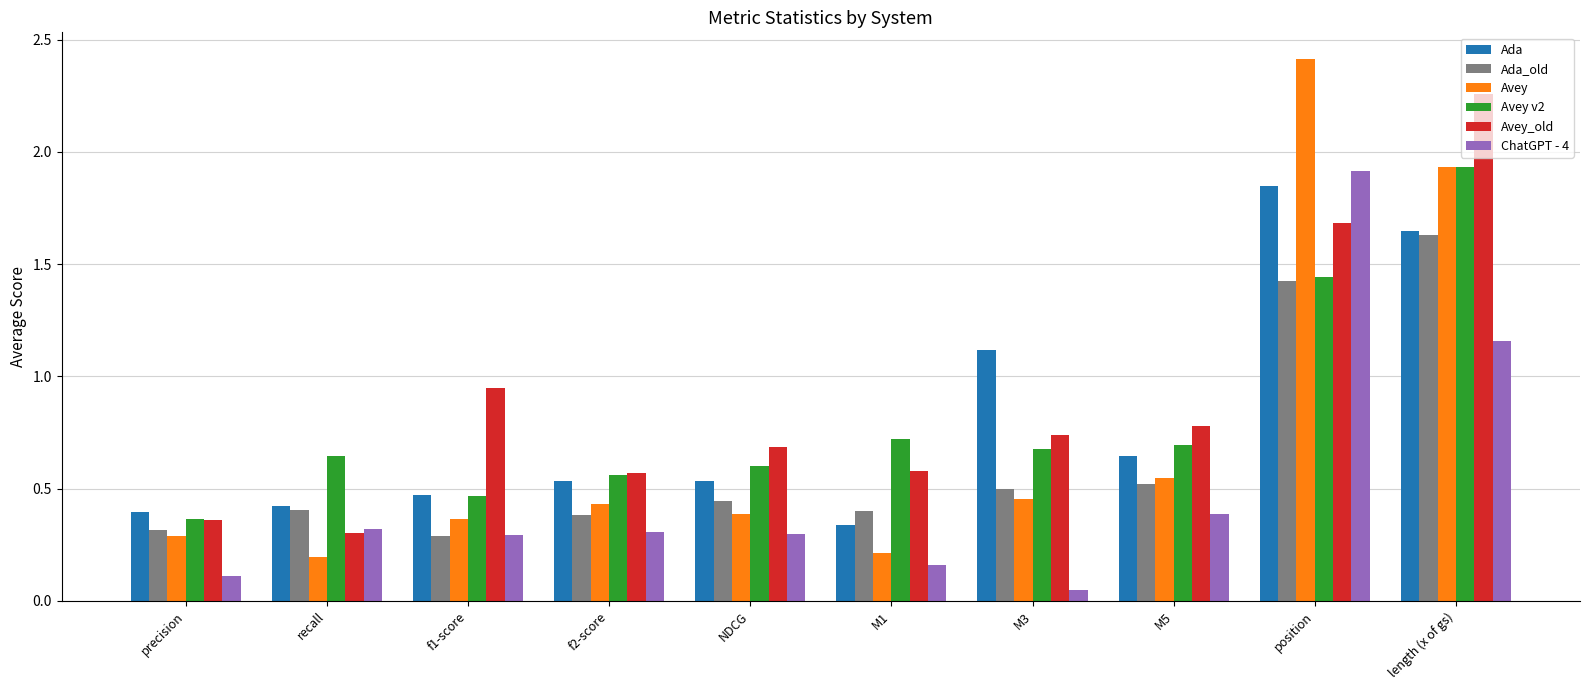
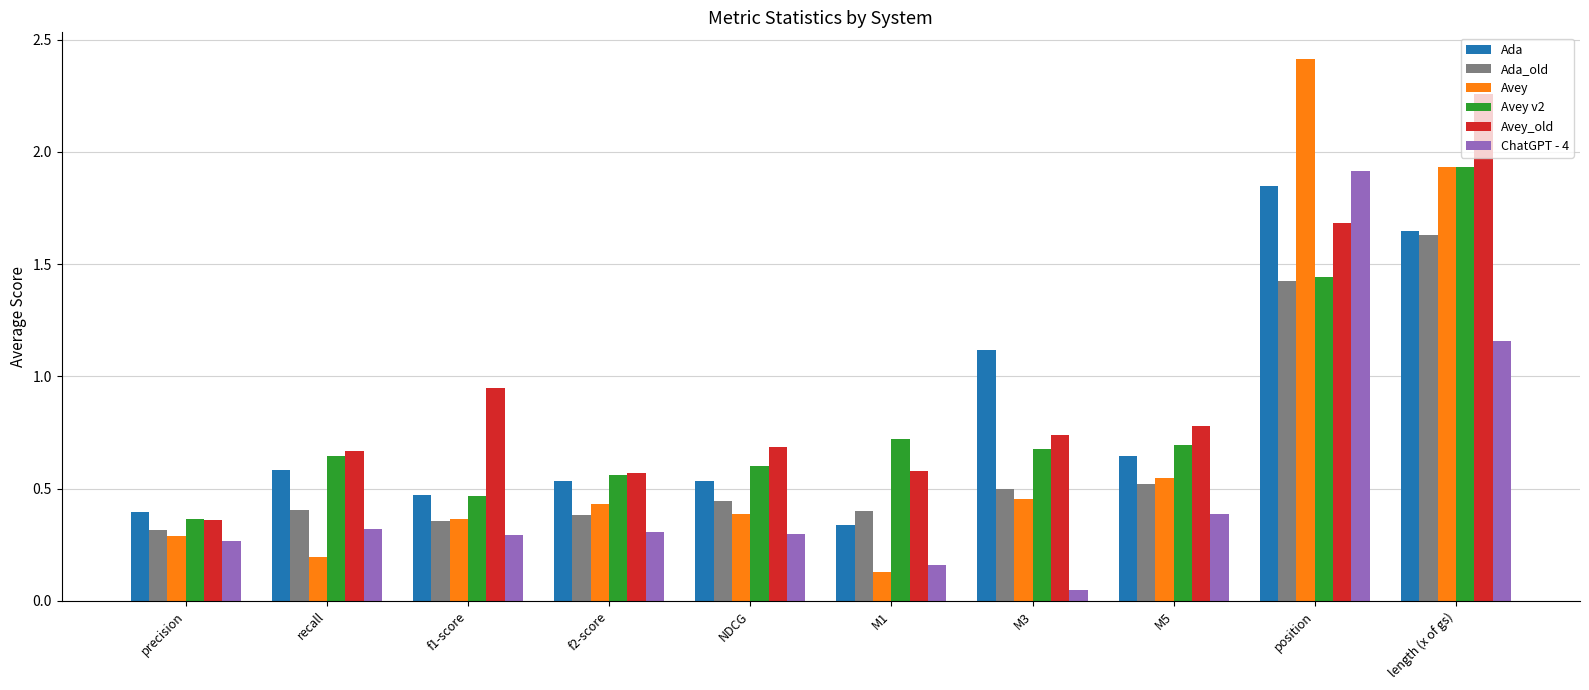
ChatGPT - 4, precision: 0.11 -> 0.27
Ada, recall: 0.42 -> 0.58
Avey_old, recall: 0.30 -> 0.67
Ada_old, f1-score: 0.29 -> 0.35
Avey, M1: 0.21 -> 0.13
